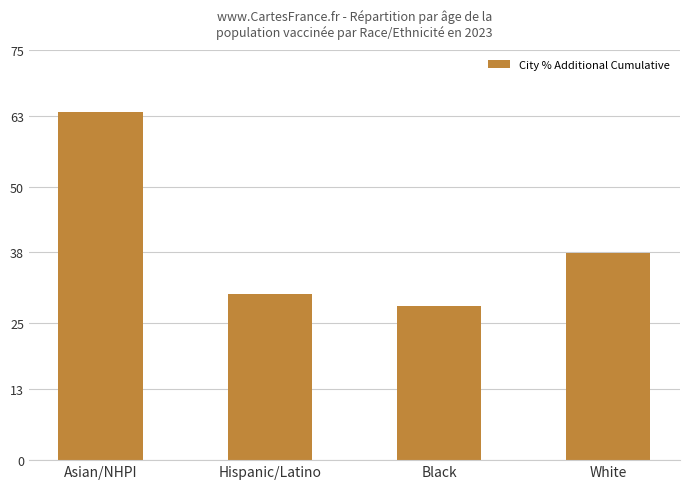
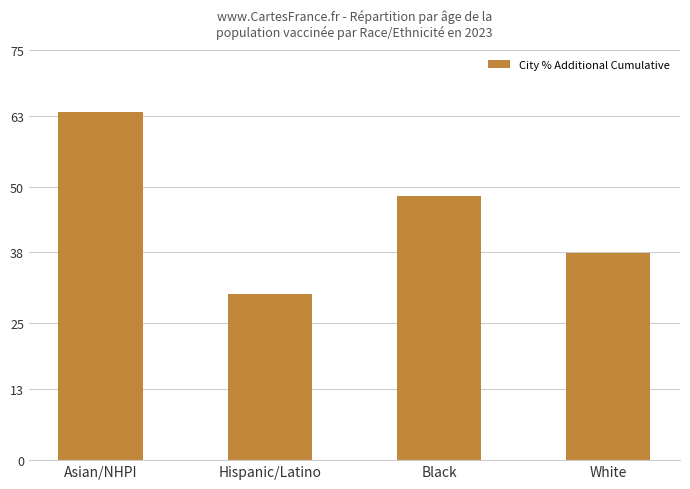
Black: 28 -> 48
